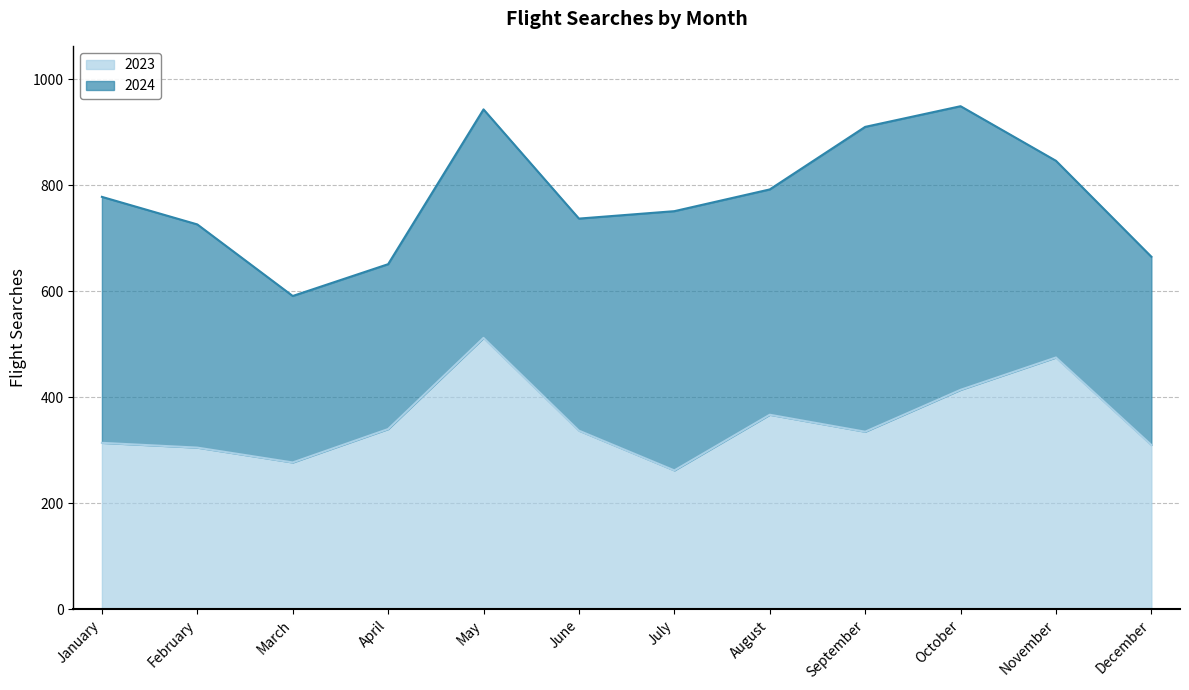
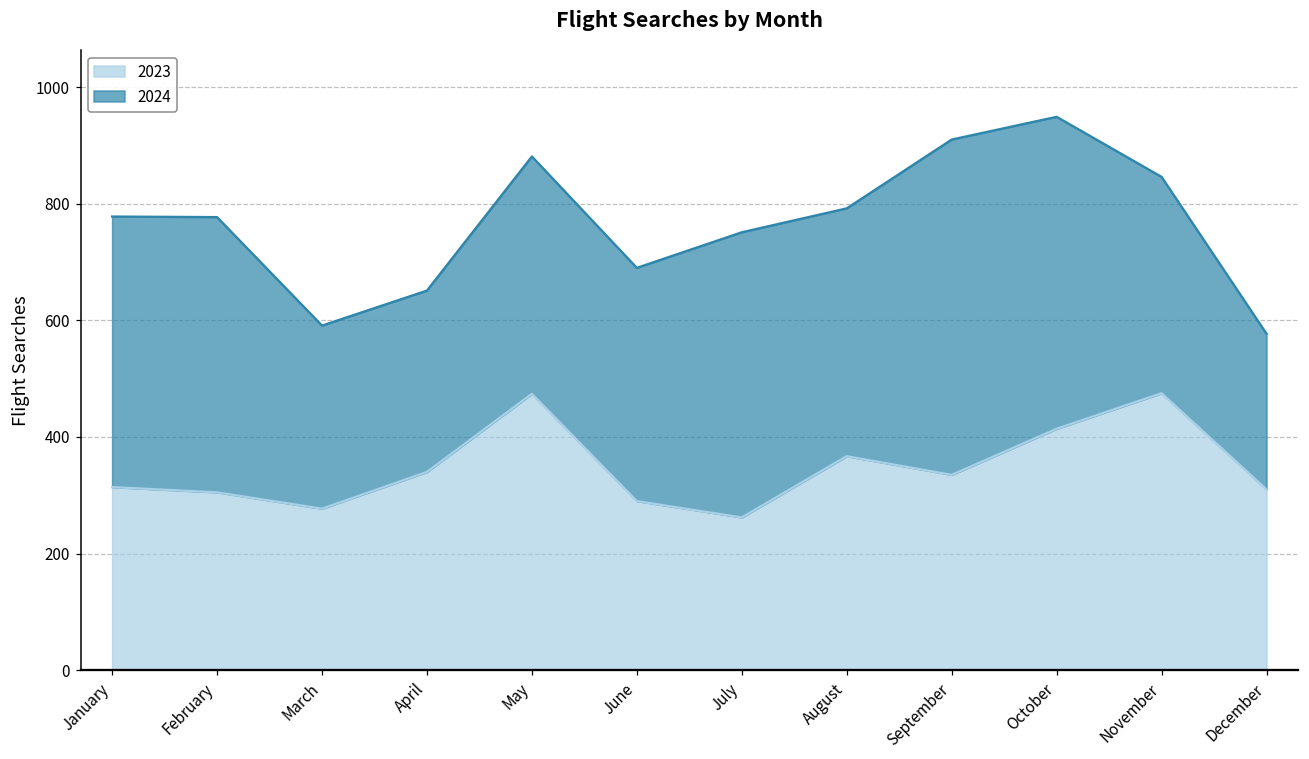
2024, February: 420 -> 470
2023, May: 510 -> 470
2024, May: 430 -> 410
2023, June: 340 -> 290
2024, December: 360 -> 270
